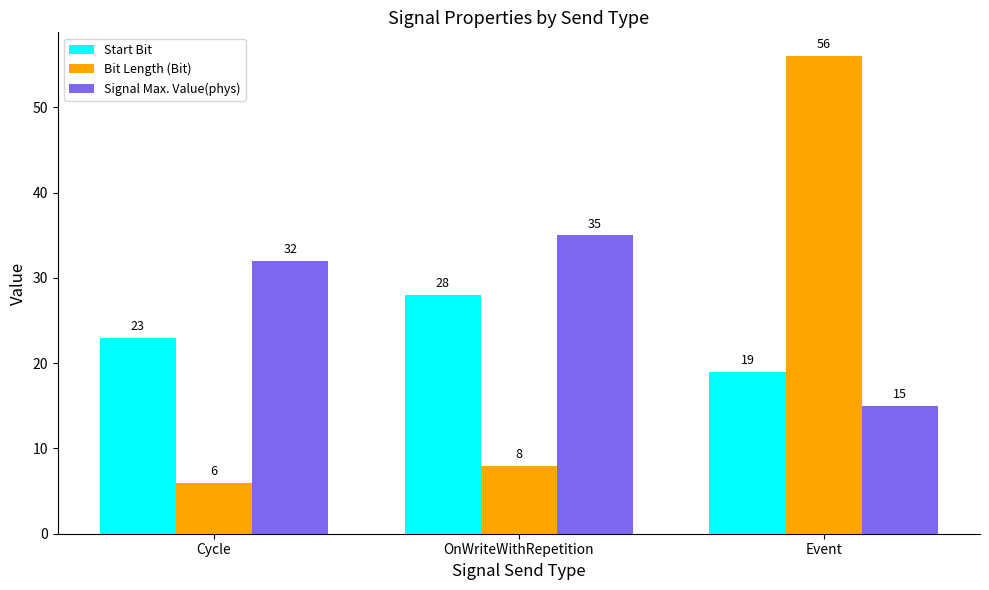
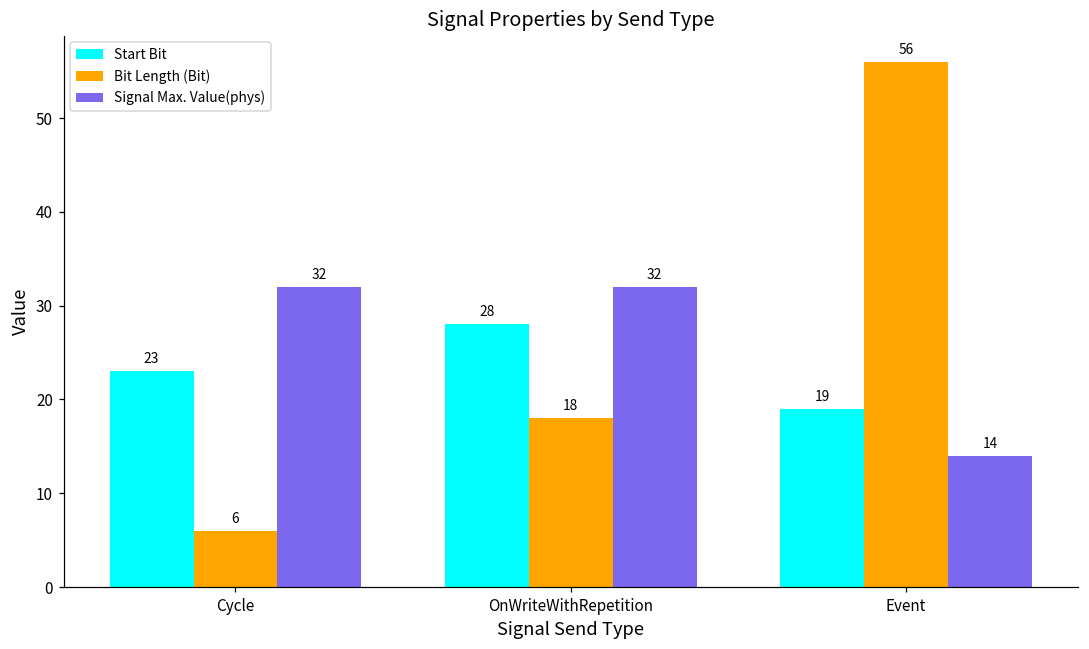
Bit Length (Bit), OnWriteWithRepetition: 8 -> 18
Signal Max. Value(phys), OnWriteWithRepetition: 35 -> 32
Signal Max. Value(phys), Event: 15 -> 14
